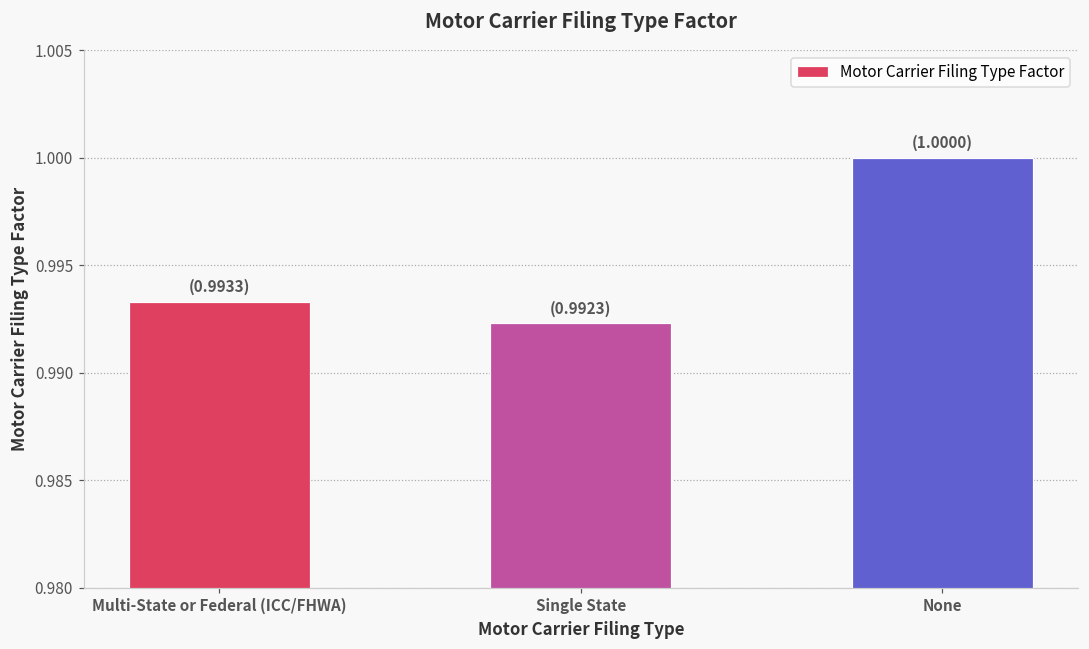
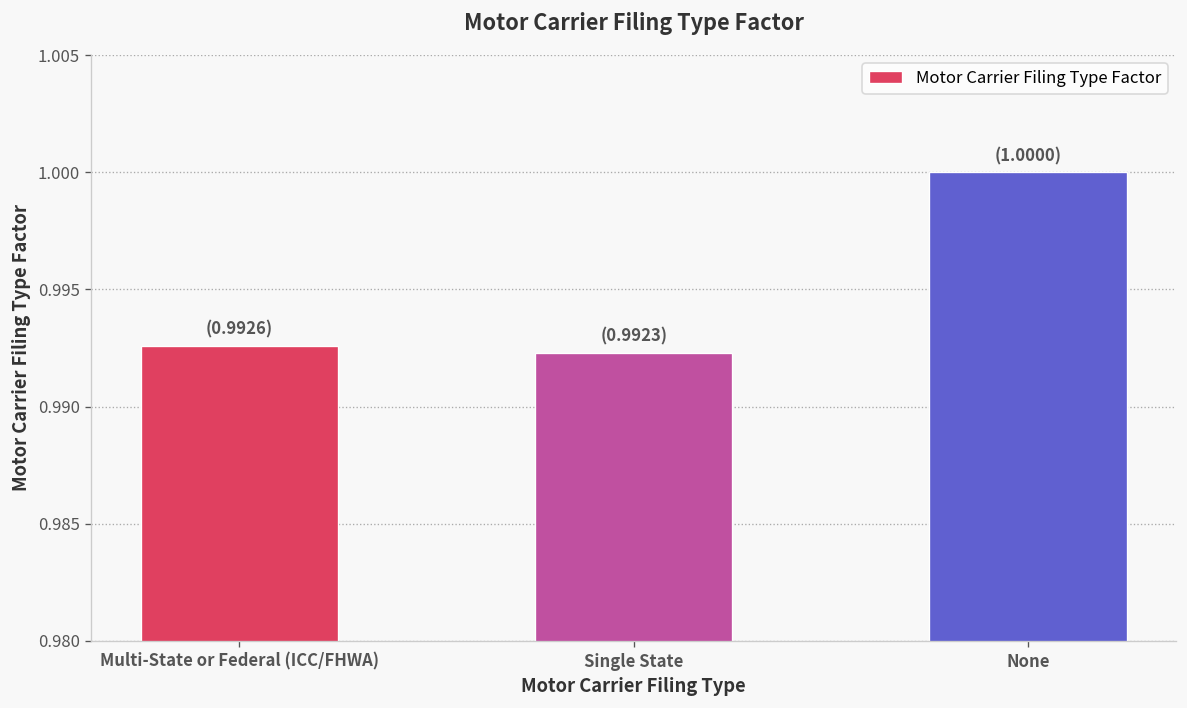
Multi-State or Federal (ICC/FHWA): (0.9933) -> (0.9926)
